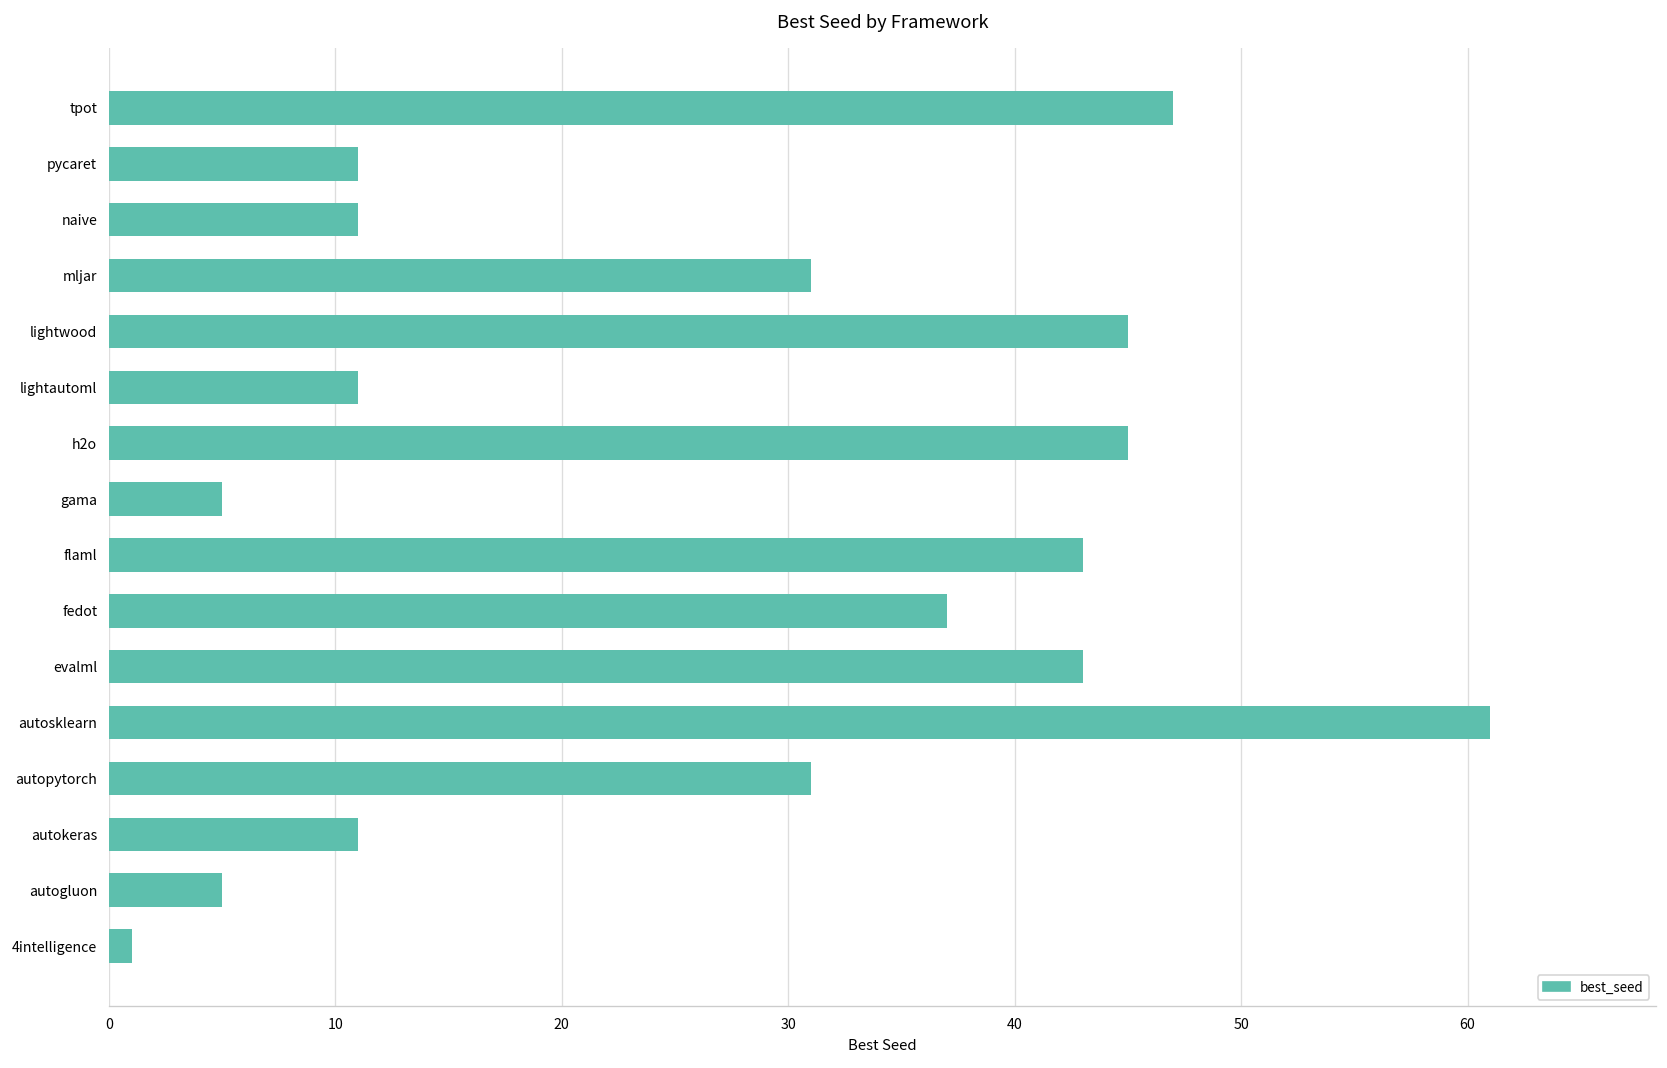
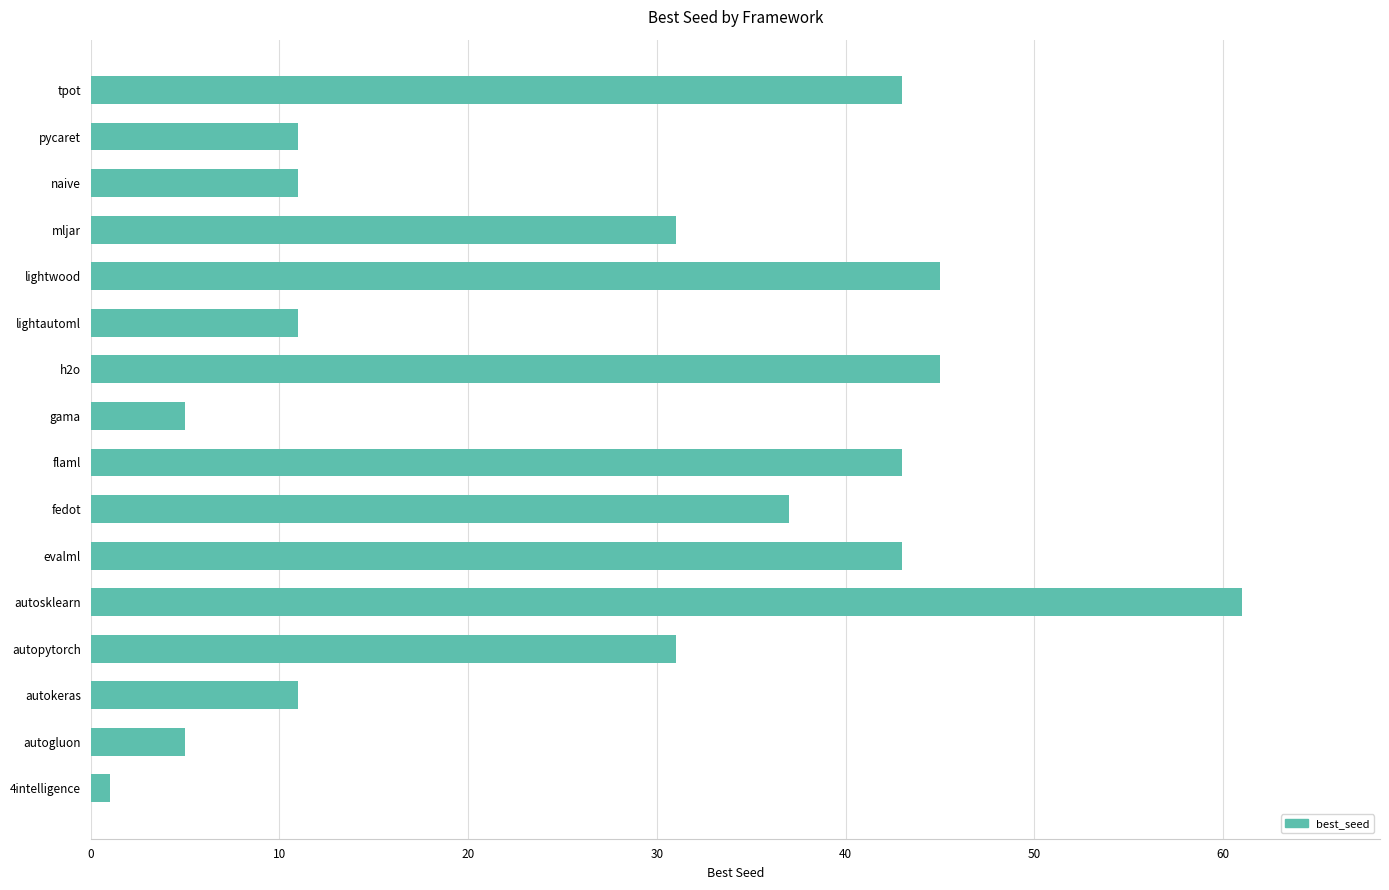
tpot: 47 -> 43
